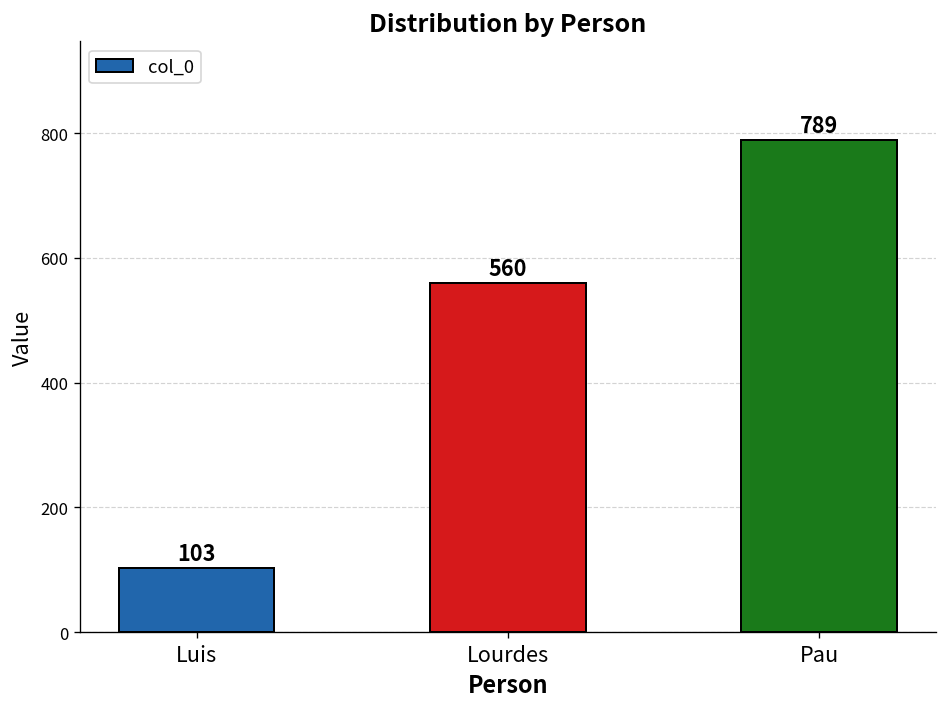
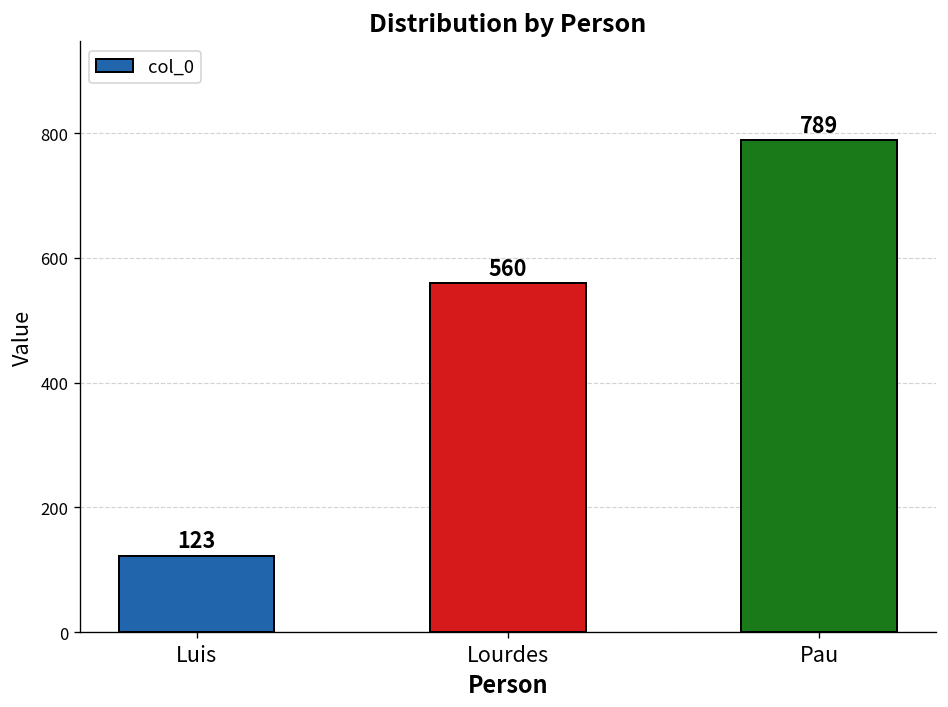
Luis: 103 -> 123
